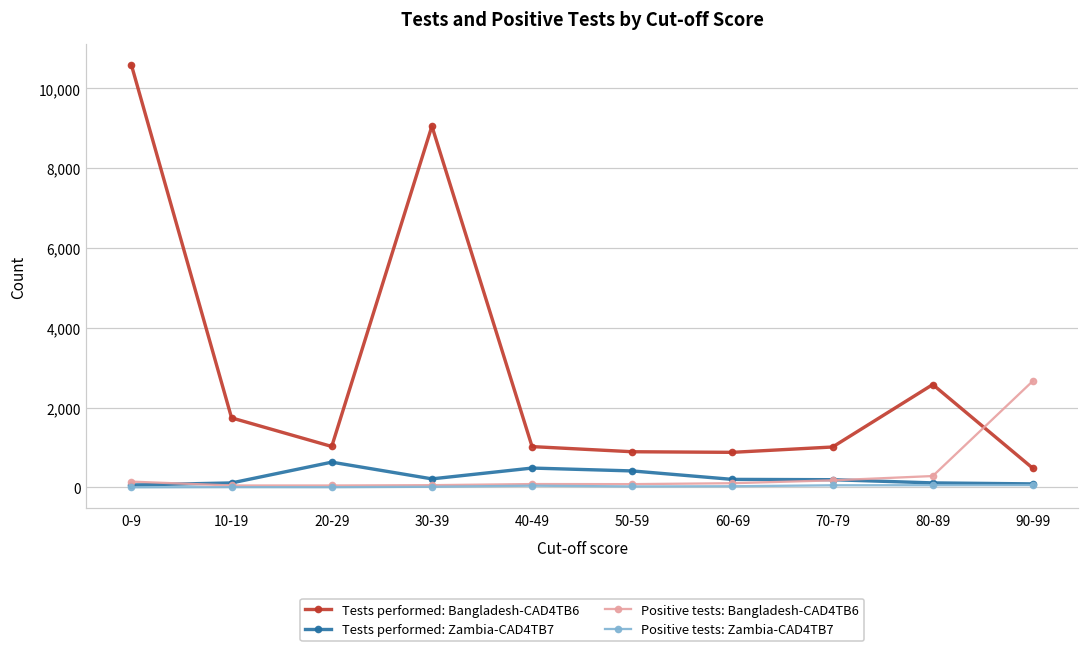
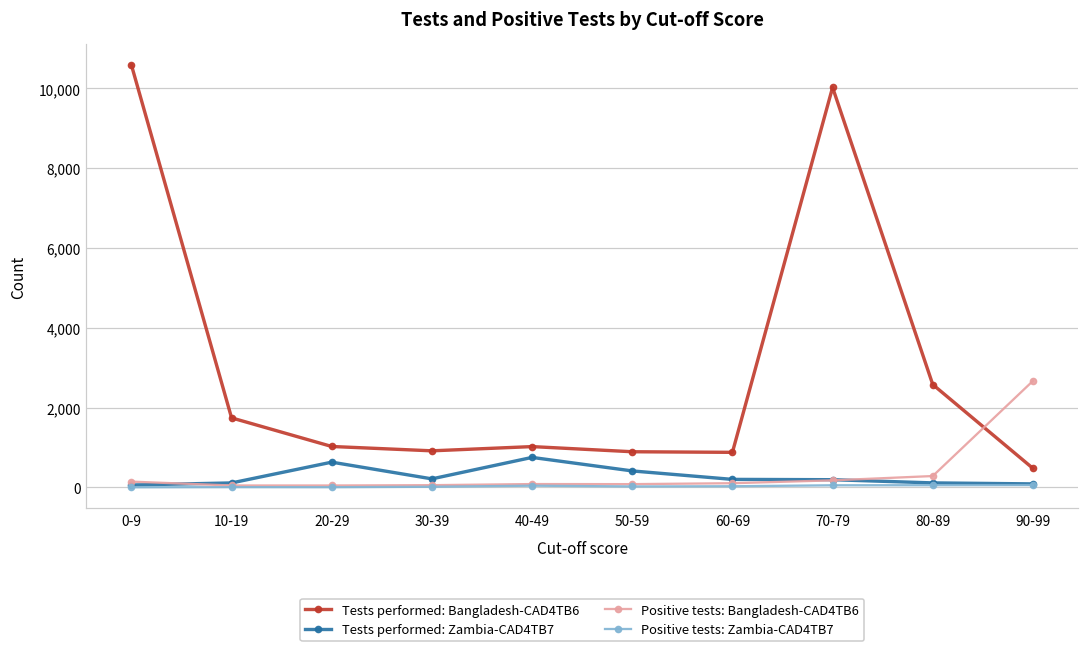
Tests performed: Bangladesh-CAD4TB6, 30-39: 9,100 -> 900
Tests performed: Zambia-CAD4TB7, 40-49: 500 -> 800
Tests performed: Bangladesh-CAD4TB6, 70-79: 1,000 -> 10,000
